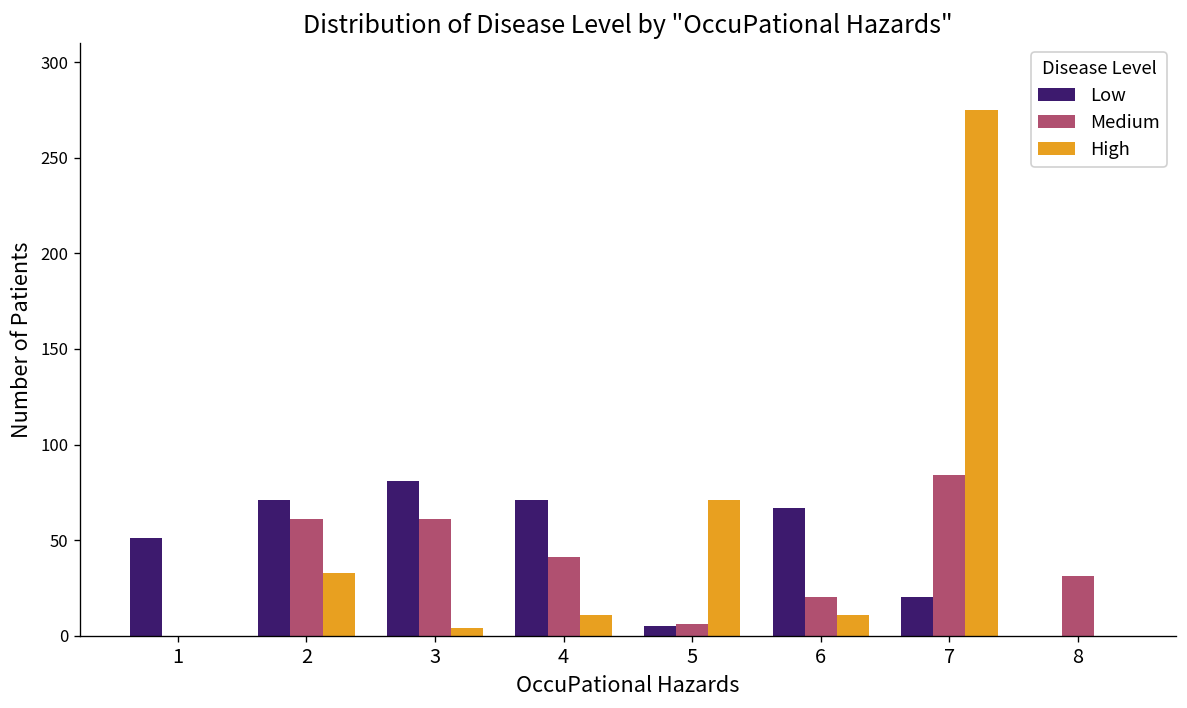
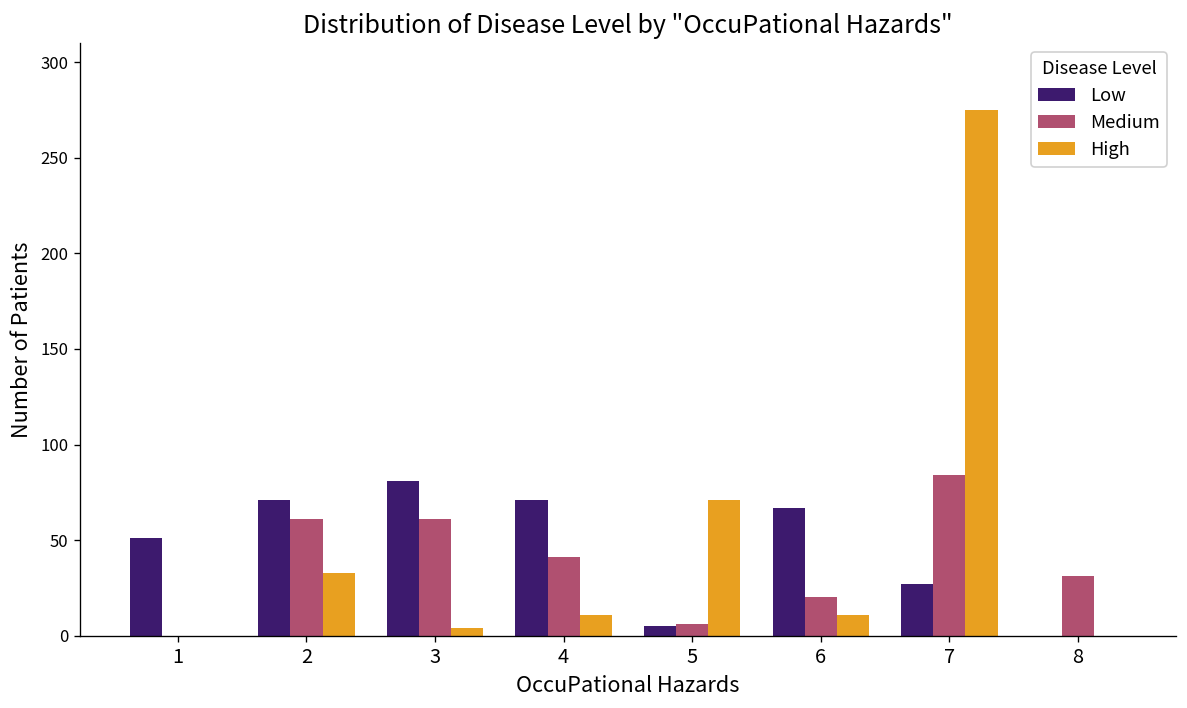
Low, 7: 20 -> 27
